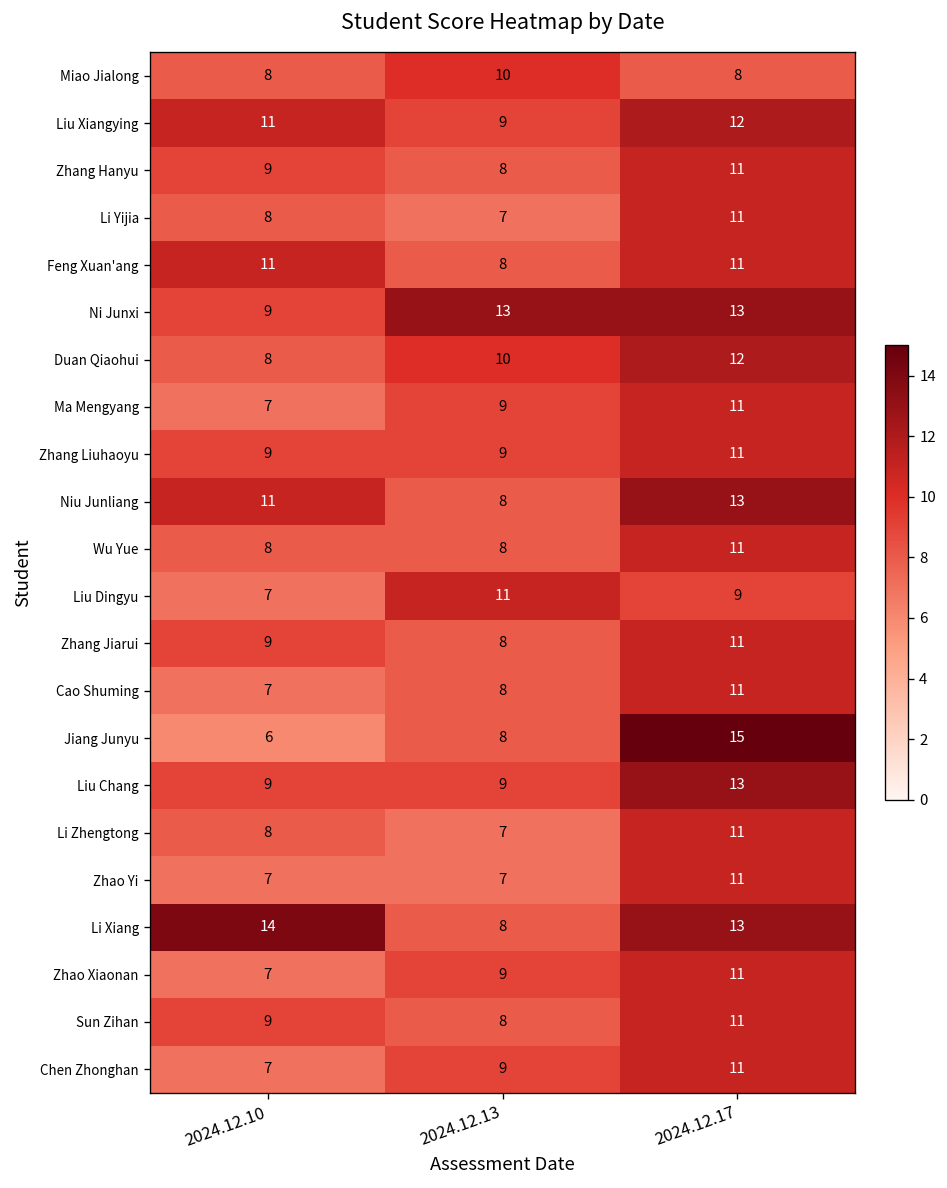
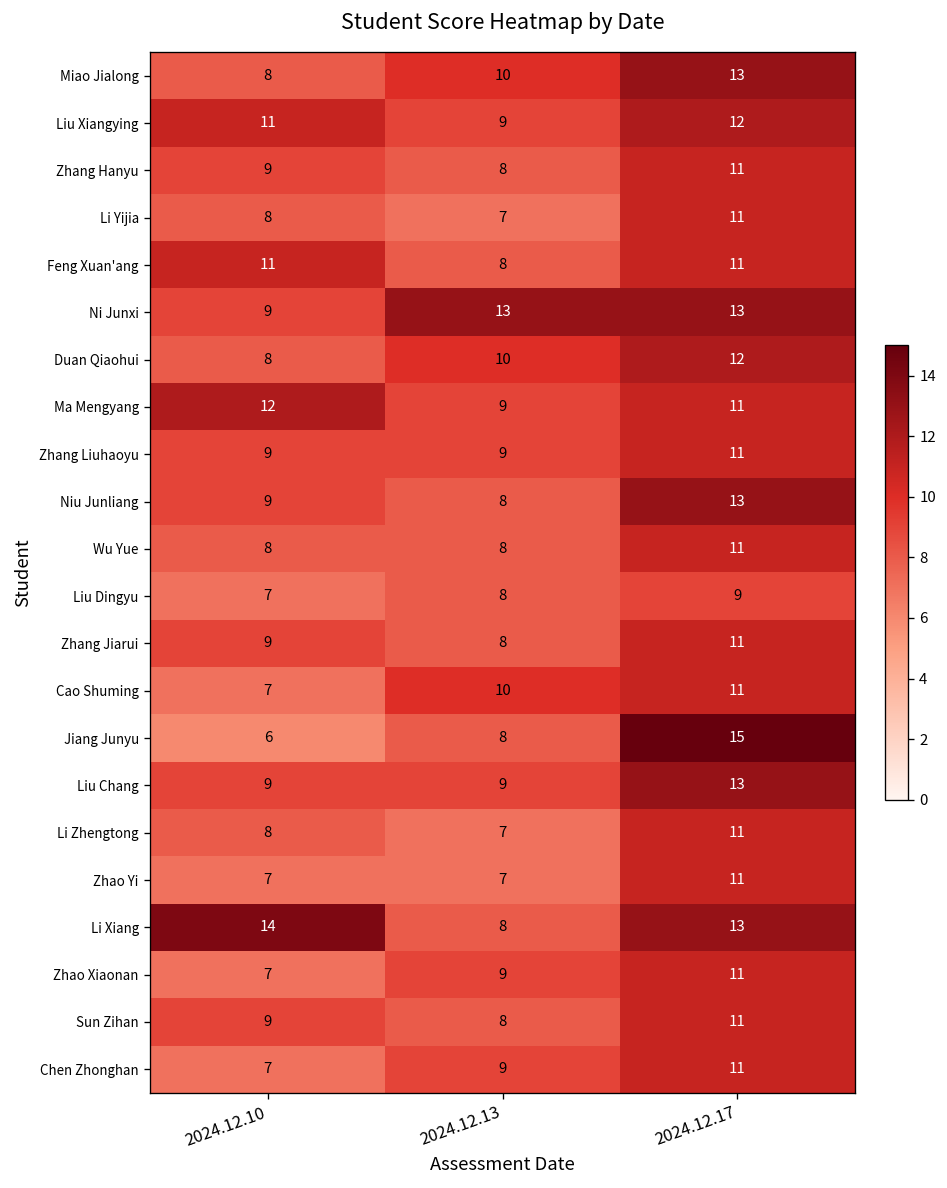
Miao Jialong, 2024.12.17: 8 -> 13
Ma Mengyang, 2024.12.10: 7 -> 12
Niu Junliang, 2024.12.10: 11 -> 9
Liu Dingyu, 2024.12.13: 11 -> 8
Cao Shuming, 2024.12.13: 8 -> 10
